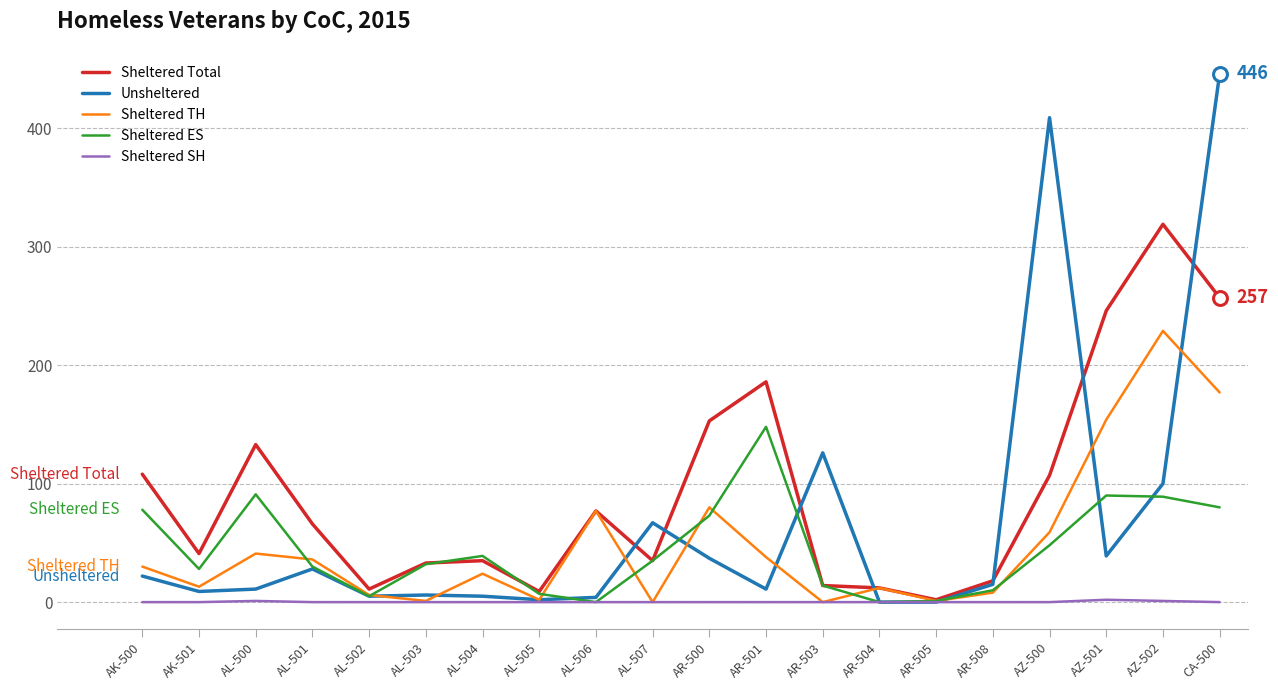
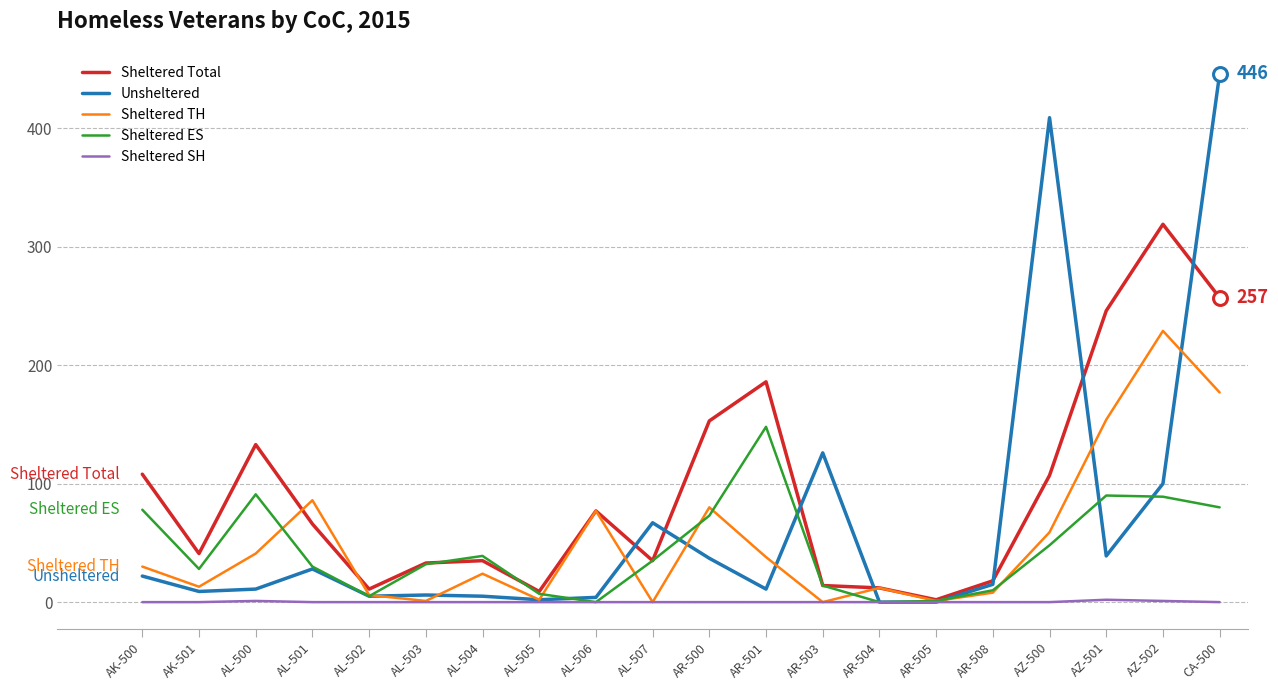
Sheltered TH, AL-501: 36 -> 86
